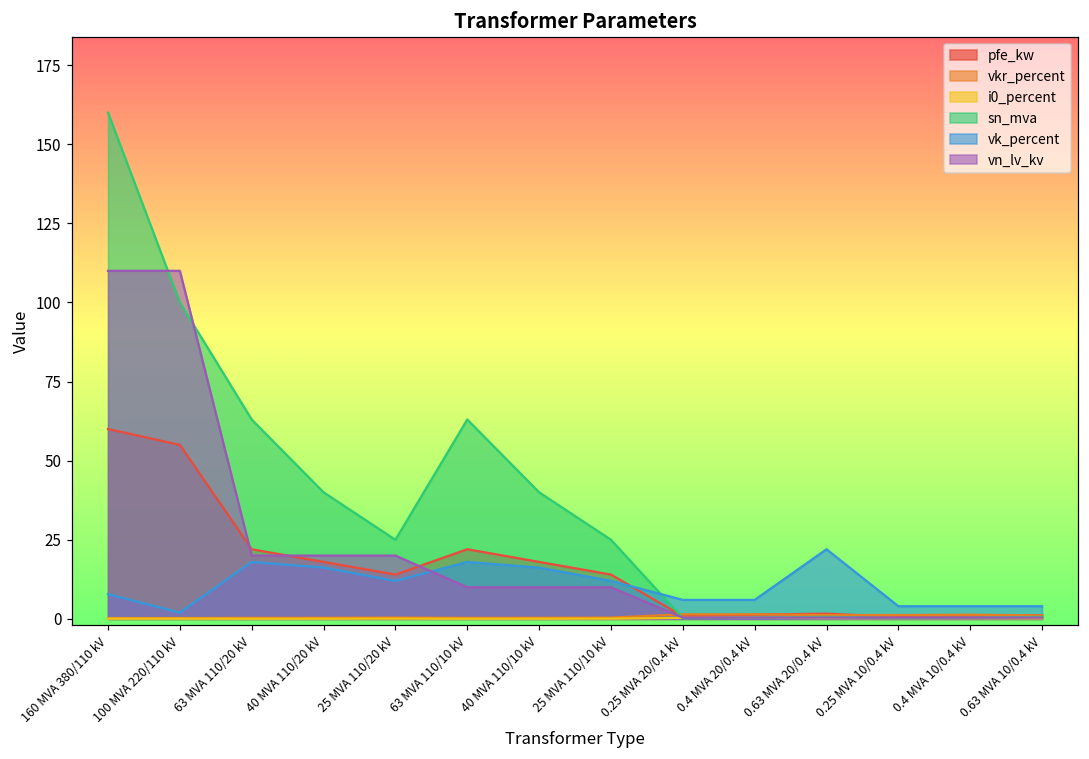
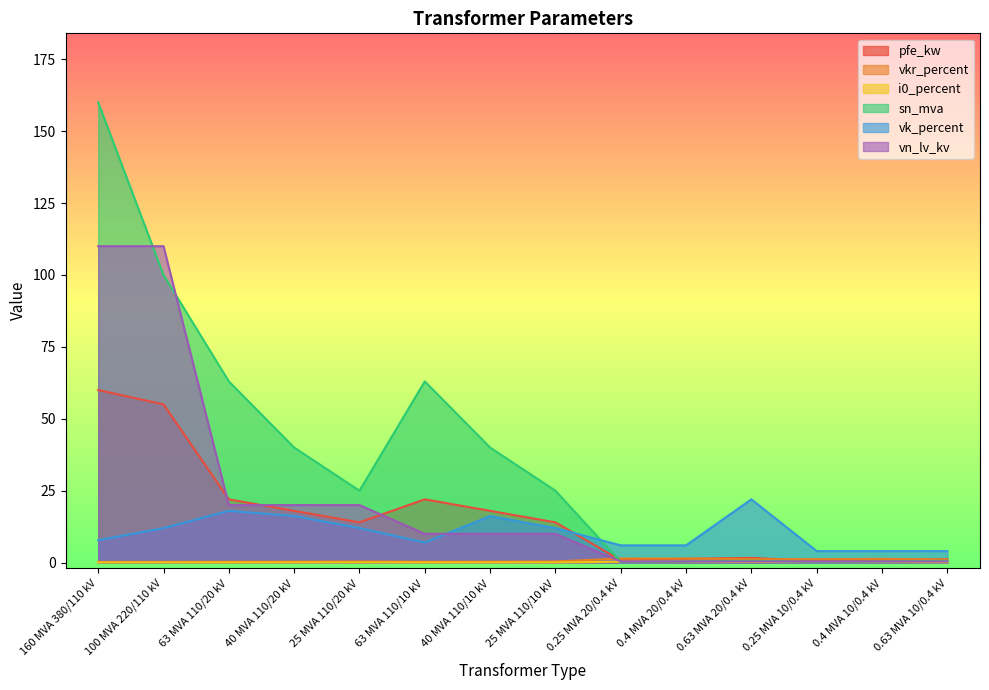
vk_percent, 100 MVA 220/110 kV: 2 -> 12
vk_percent, 63 MVA 110/10 kV: 18 -> 7
